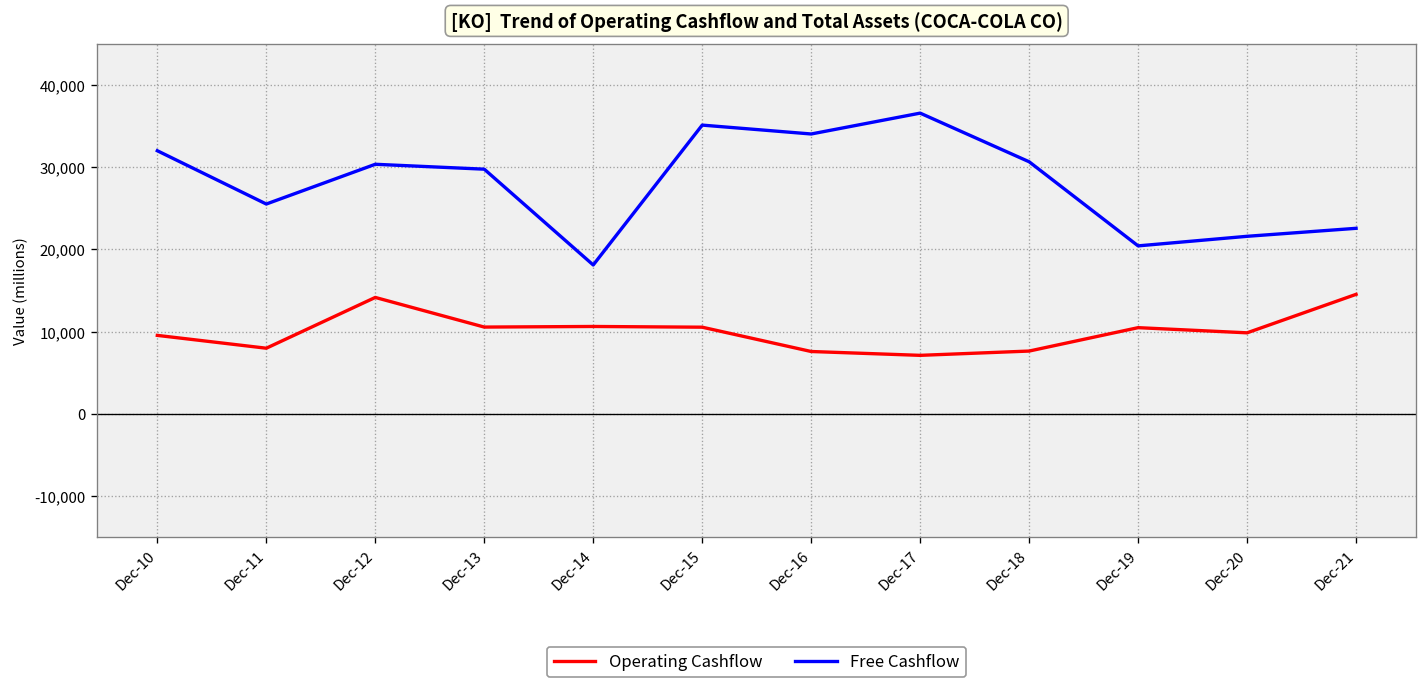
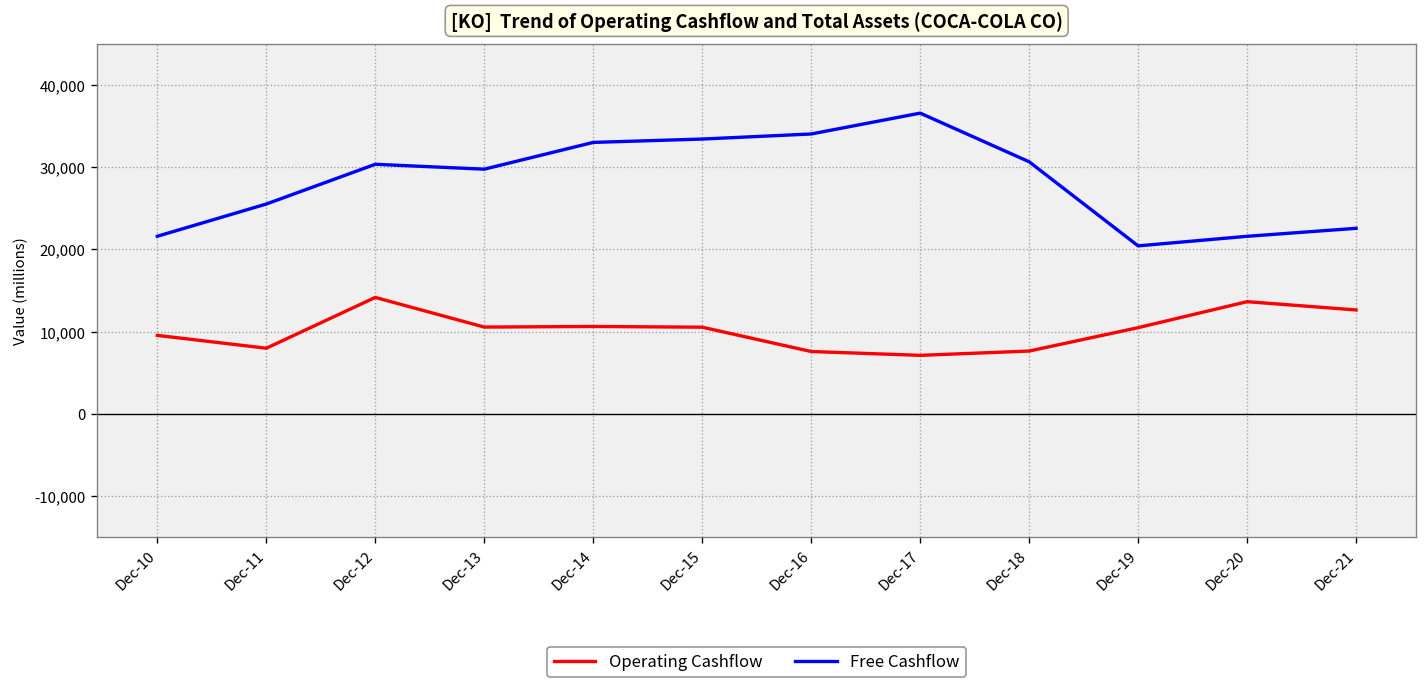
Free Cashflow, Dec-10: 32,000 -> 22,000
Free Cashflow, Dec-14: 18,000 -> 33,000
Free Cashflow, Dec-15: 35,000 -> 33,000
Operating Cashflow, Dec-20: 10,000 -> 14,000
Operating Cashflow, Dec-21: 15,000 -> 13,000
